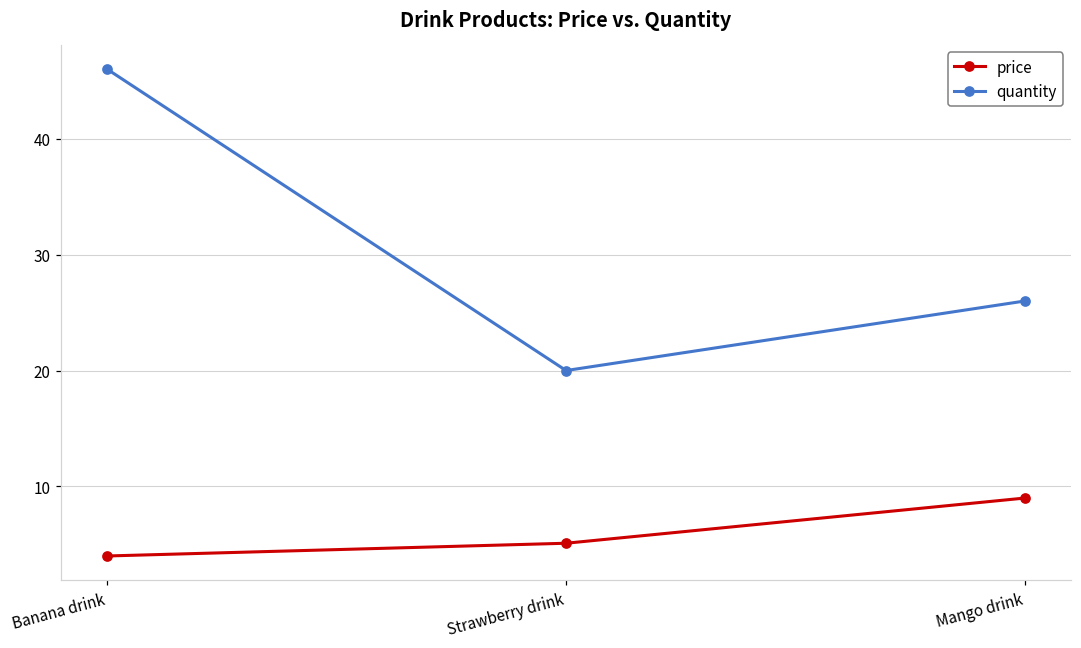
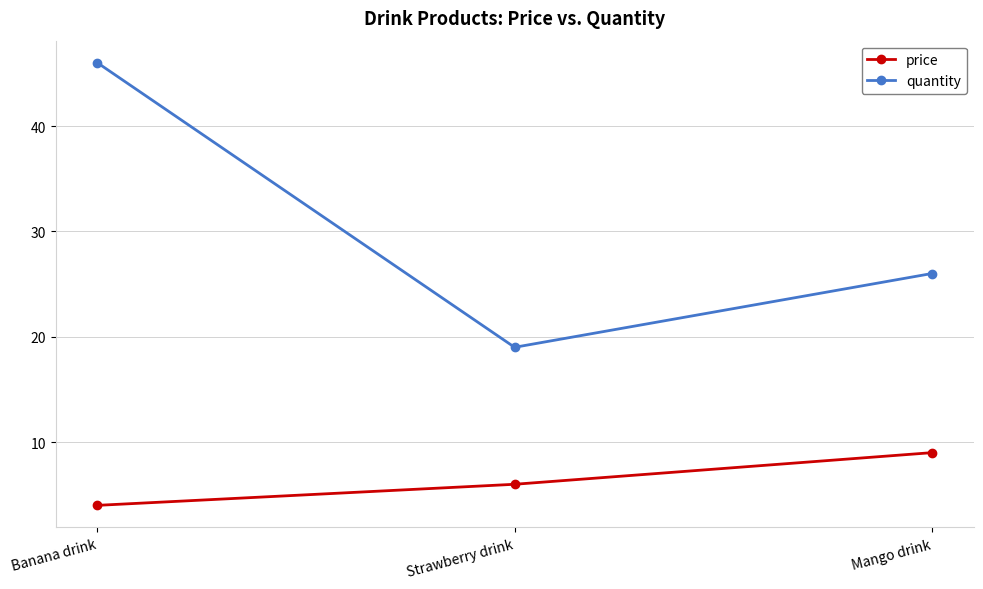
price, Strawberry drink: 5.1 -> 6.0
quantity, Strawberry drink: 20 -> 19
